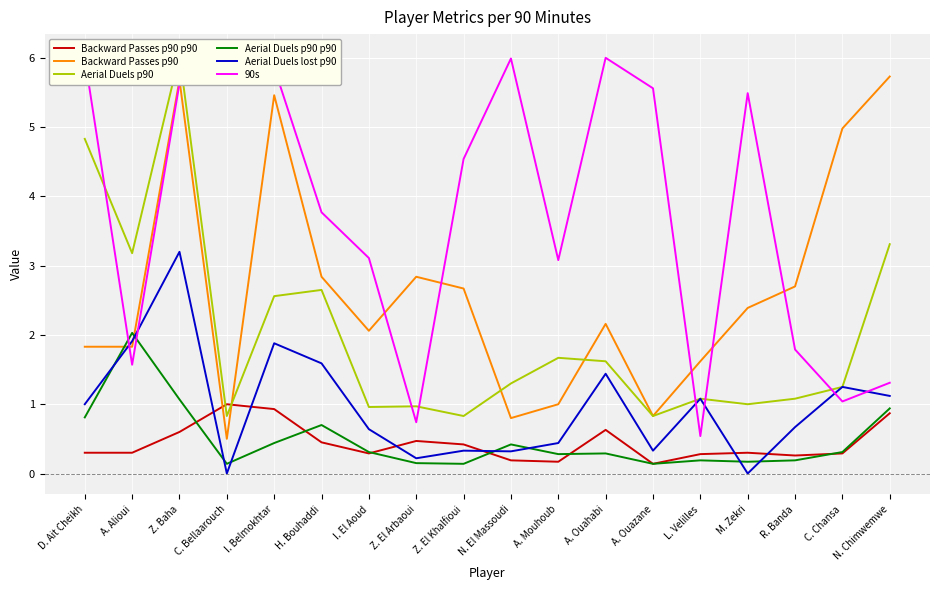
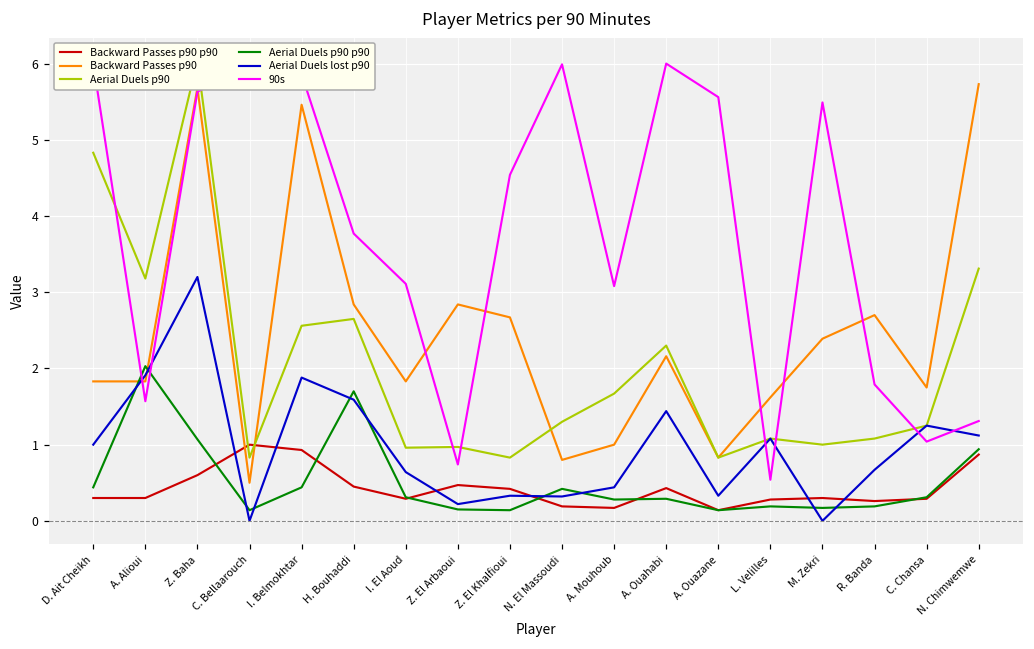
Aerial Duels p90 p90, D. Ait Cheikh: 0.8 -> 0.4
Aerial Duels p90 p90, H. Bouhaddi: 0.7 -> 1.7
Backward Passes p90, I. El Aoud: 2.1 -> 1.8
Backward Passes p90 p90, A. Ouahabi: 0.6 -> 0.4
Aerial Duels p90, A. Ouahabi: 1.6 -> 2.3
Backward Passes p90, C. Chansa: 5.0 -> 1.8
